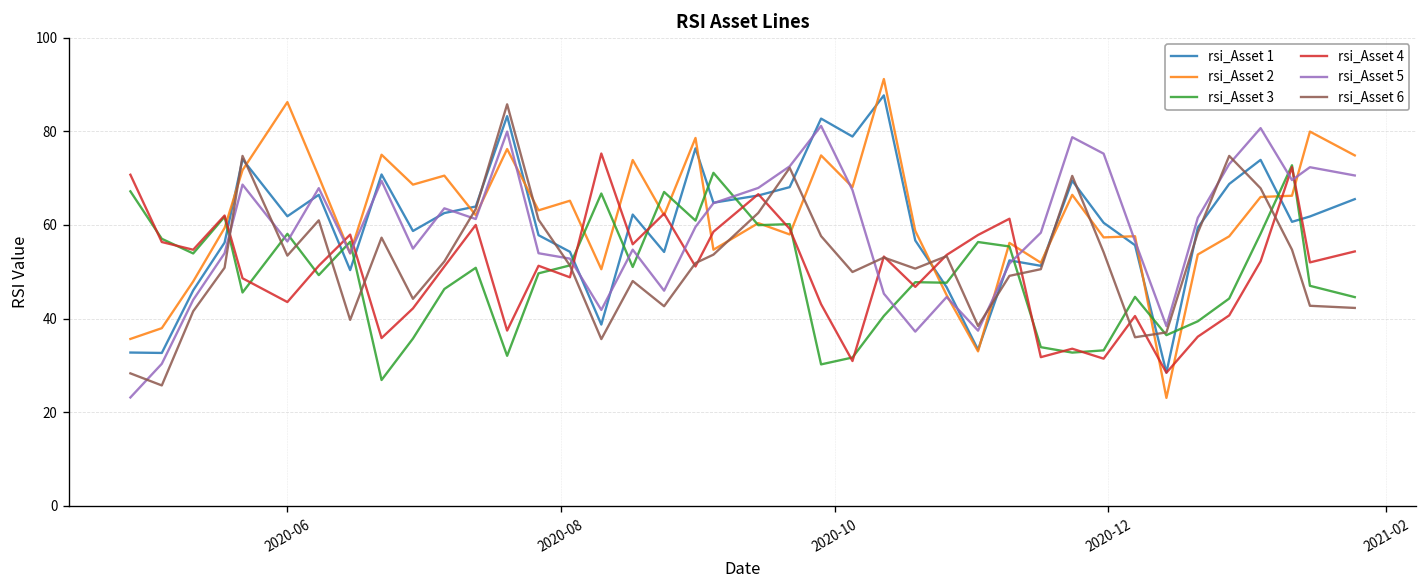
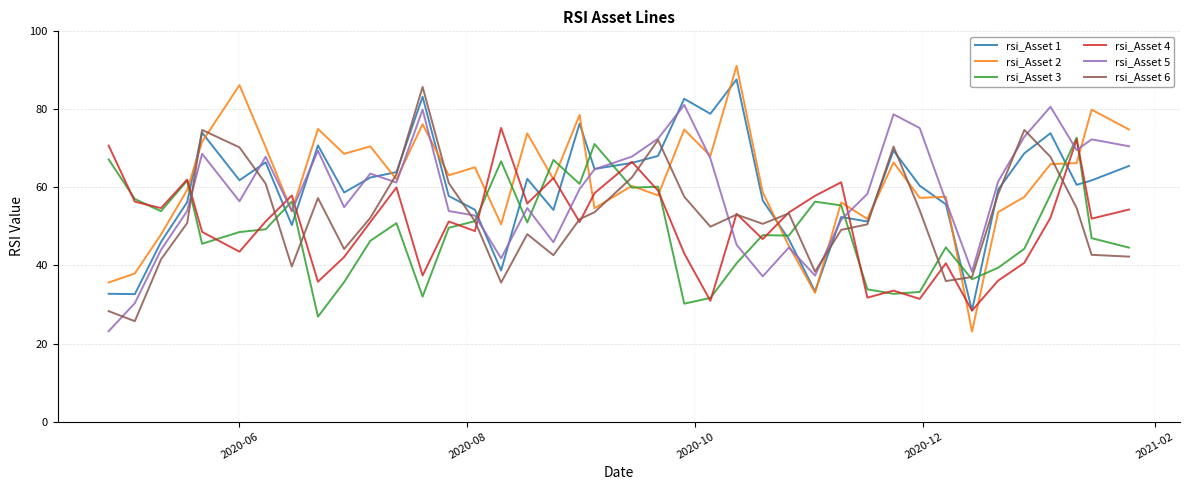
rsi_Asset 3, 2020-06: 58 -> 49
rsi_Asset 6, 2020-06: 53 -> 70
